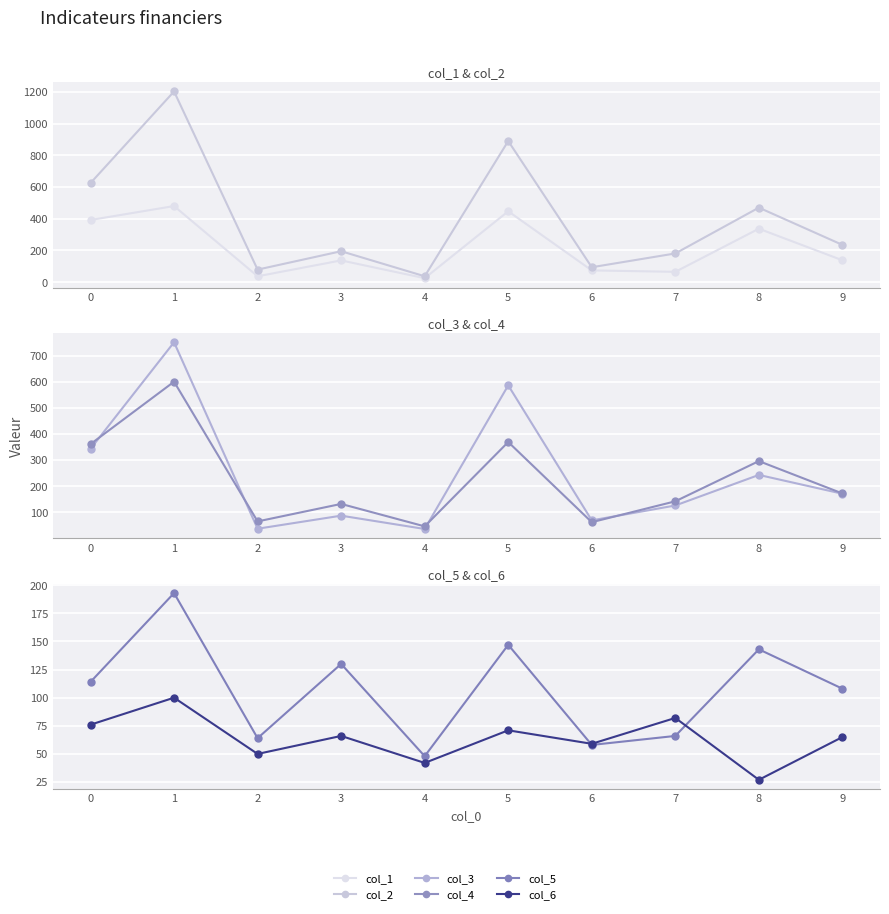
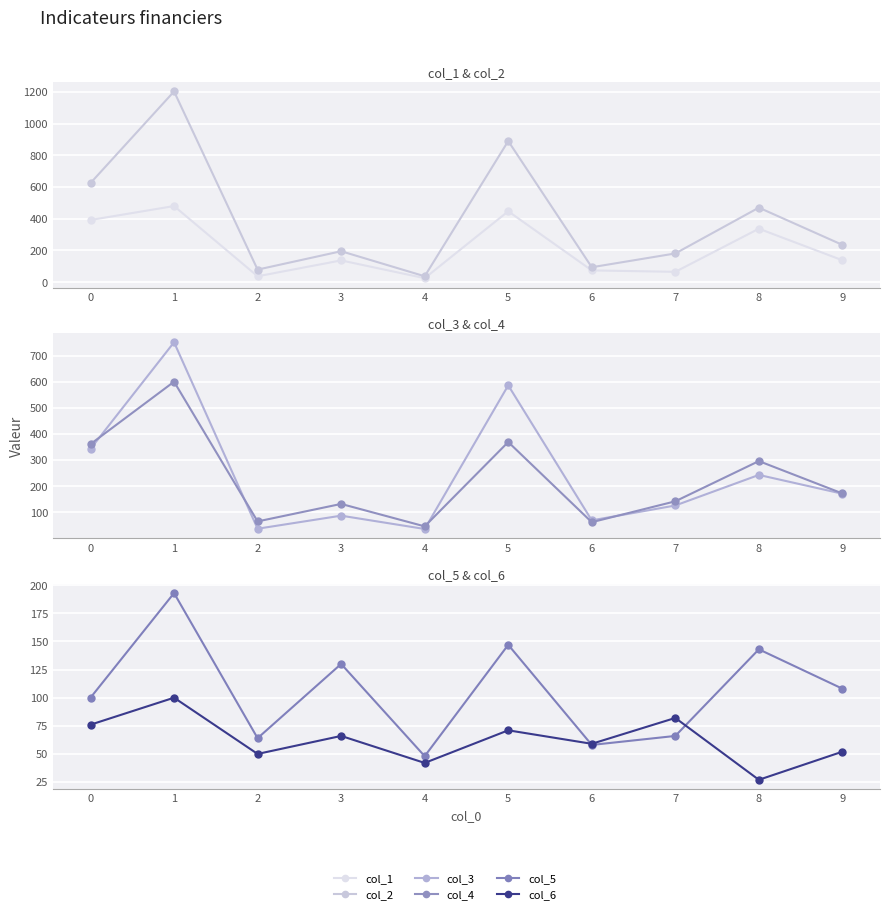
col_5 & col_6, col_5, 0: 114 -> 100
col_5 & col_6, col_6, 9: 65 -> 52
